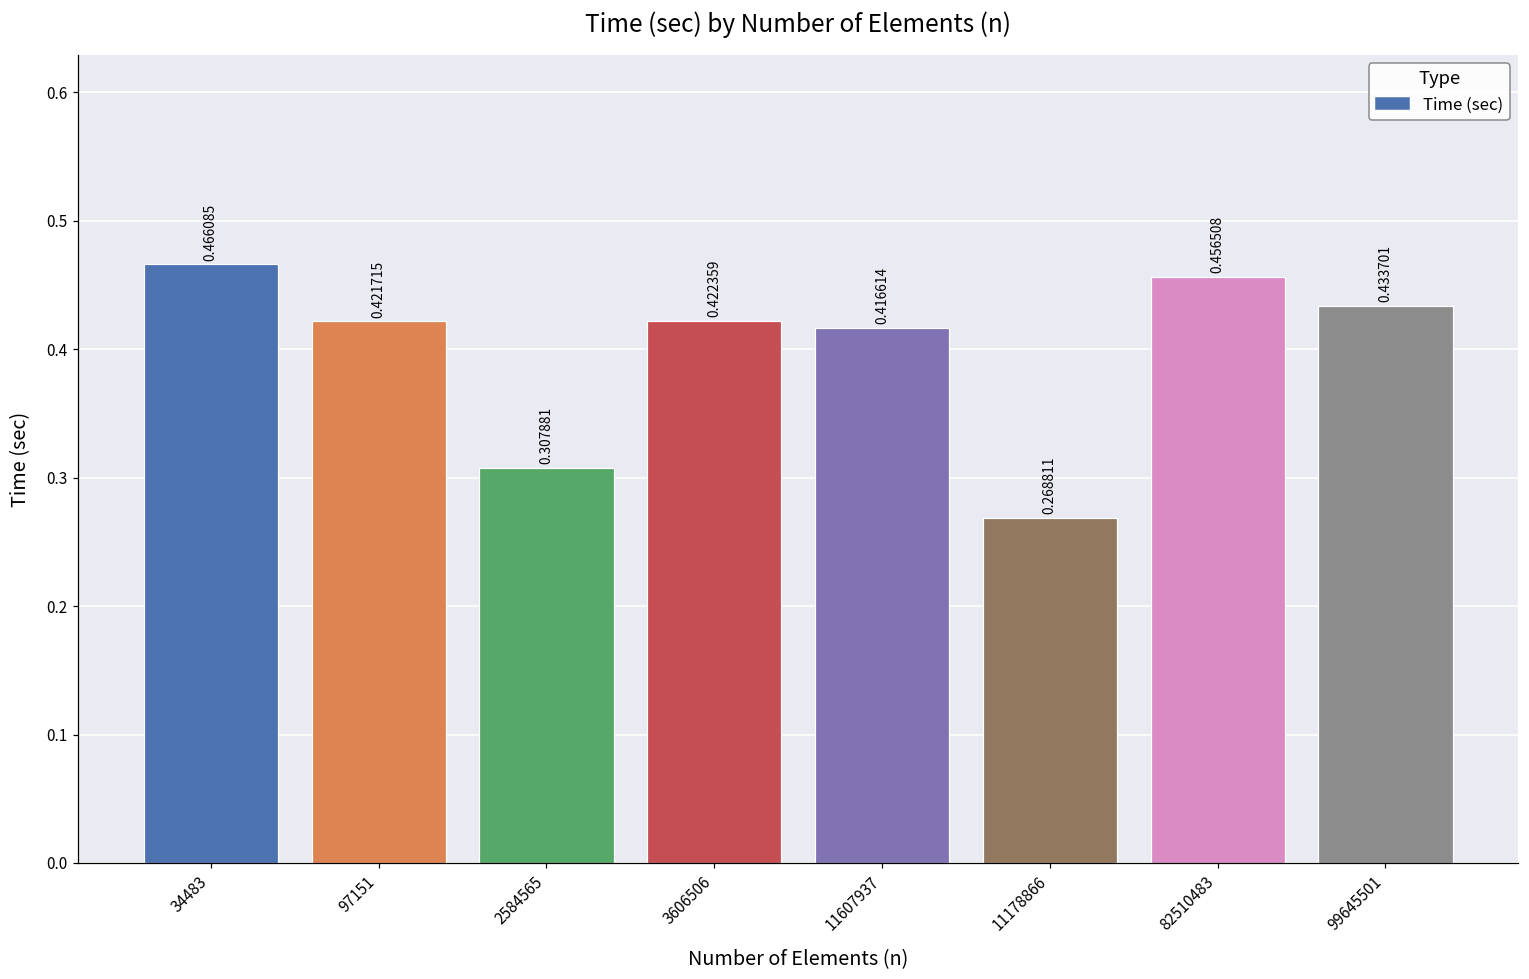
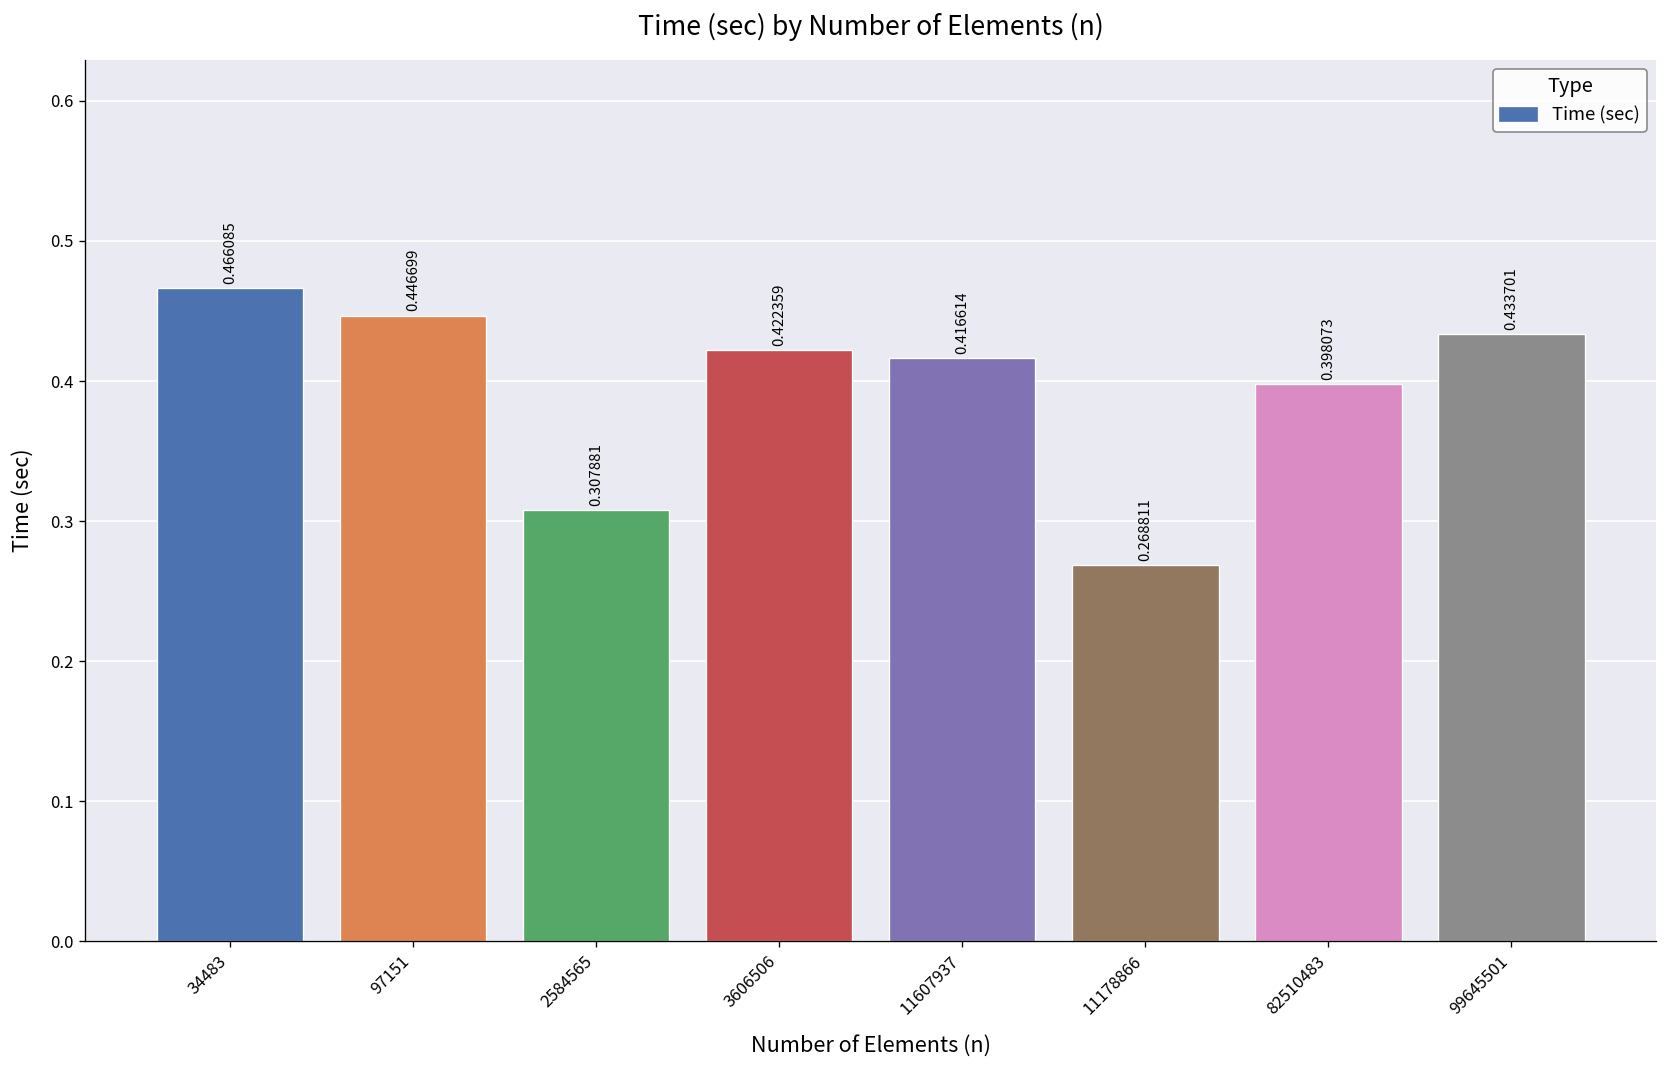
97151: 0.421715 -> 0.446699
82510483: 0.456508 -> 0.398073
